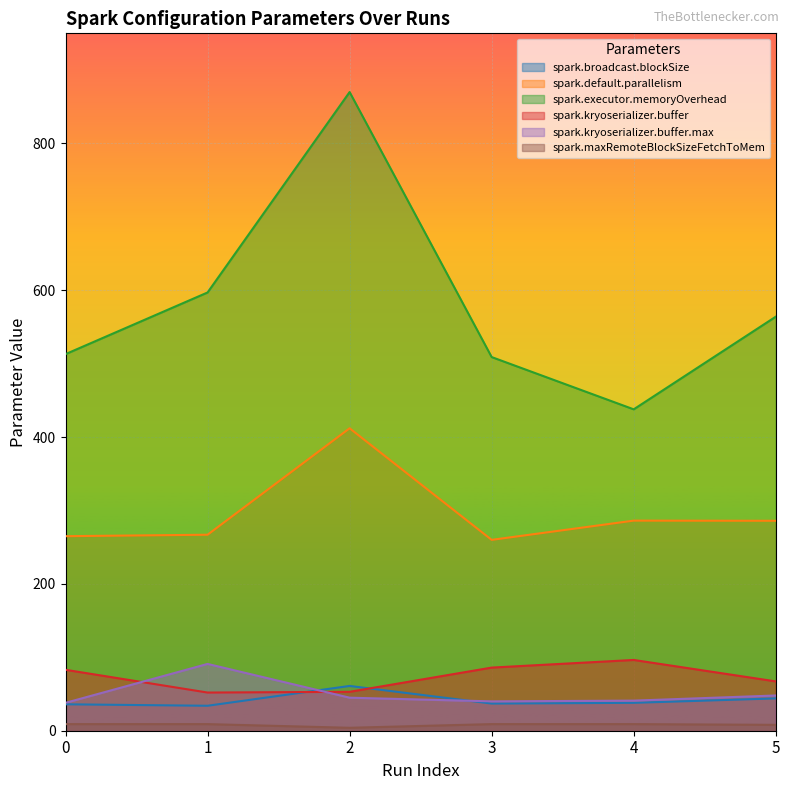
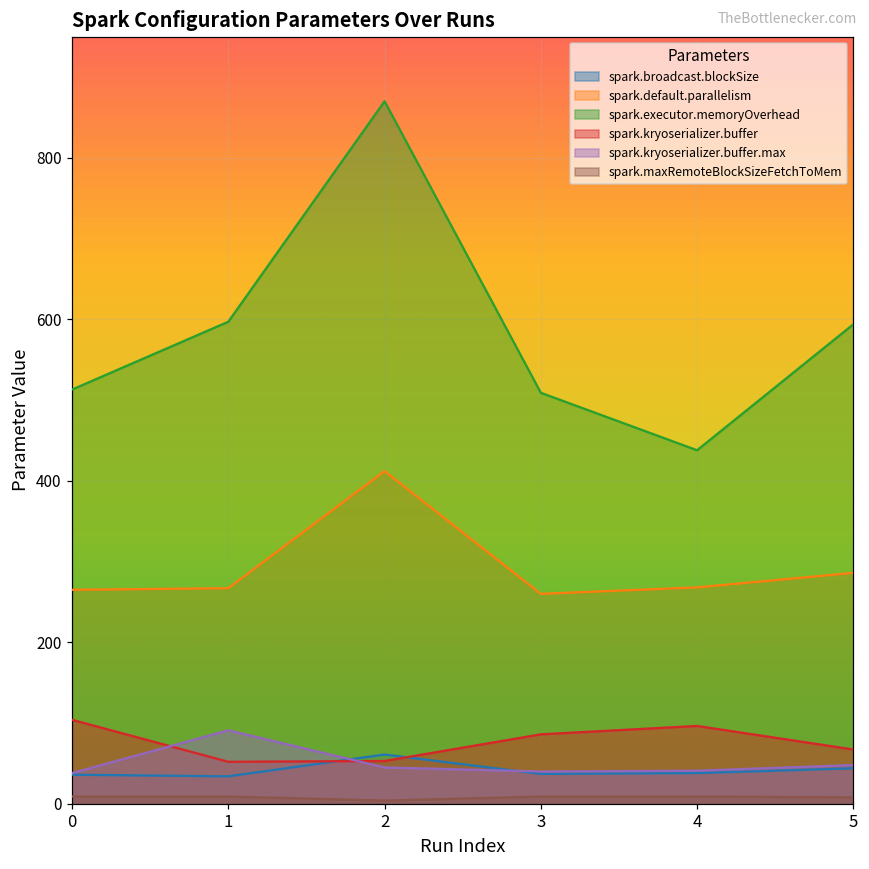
spark.kryoserializer.buffer, 0: 80 -> 100
spark.default.parallelism, 4: 290 -> 270
spark.executor.memoryOverhead, 5: 560 -> 590
